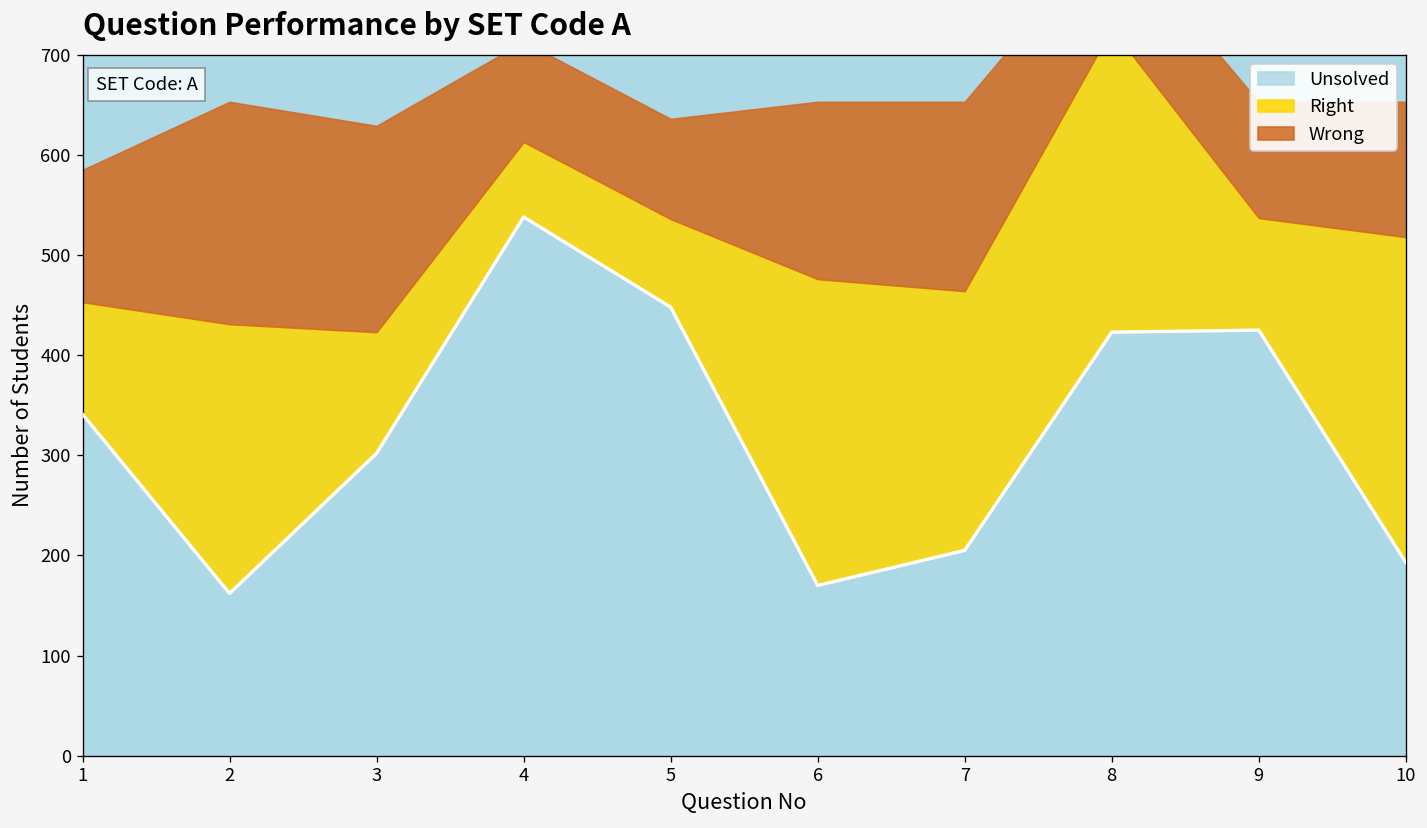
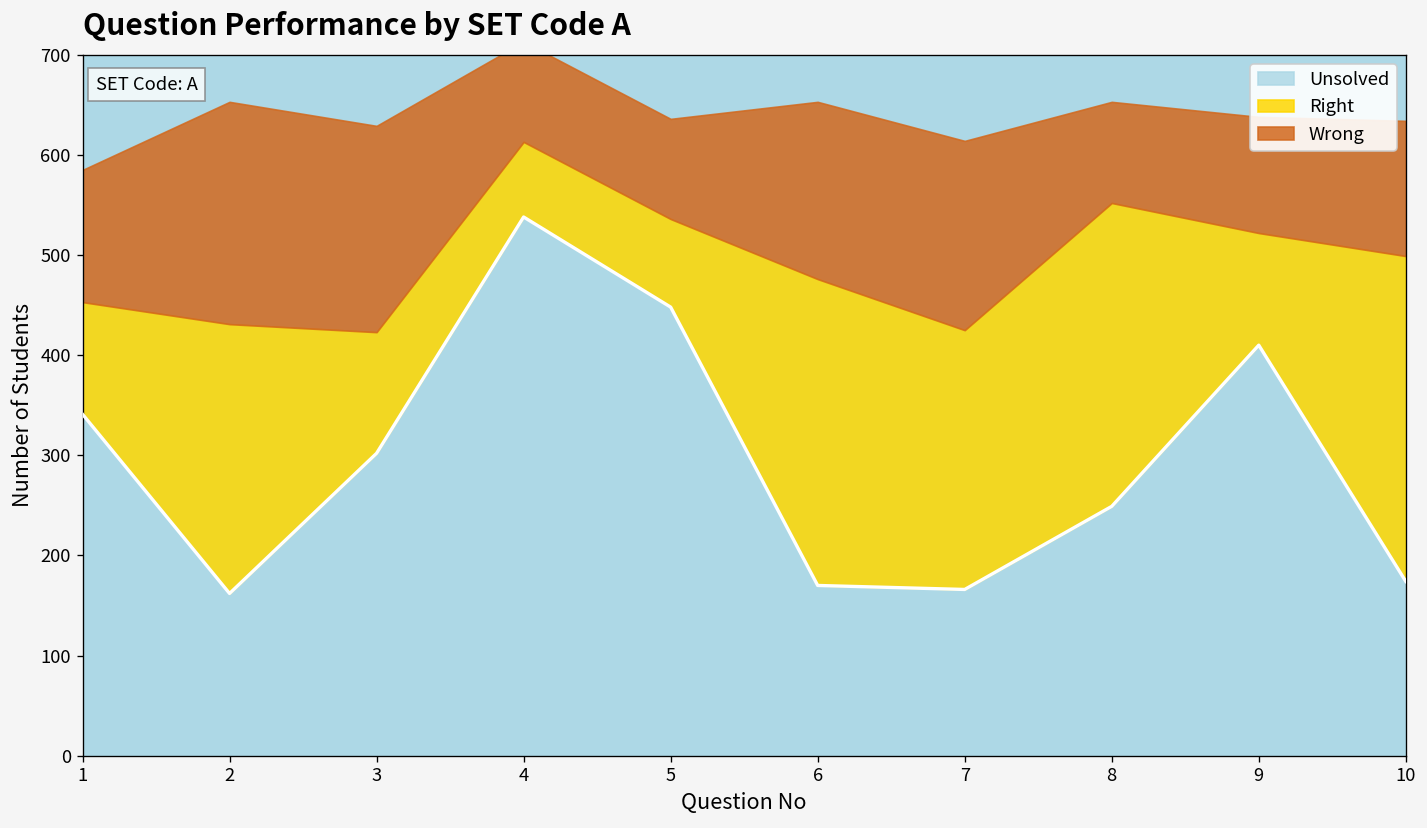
Unsolved, 7: 210 -> 170
Unsolved, 8: 420 -> 250
Unsolved, 9: 430 -> 410
Unsolved, 10: 190 -> 170
